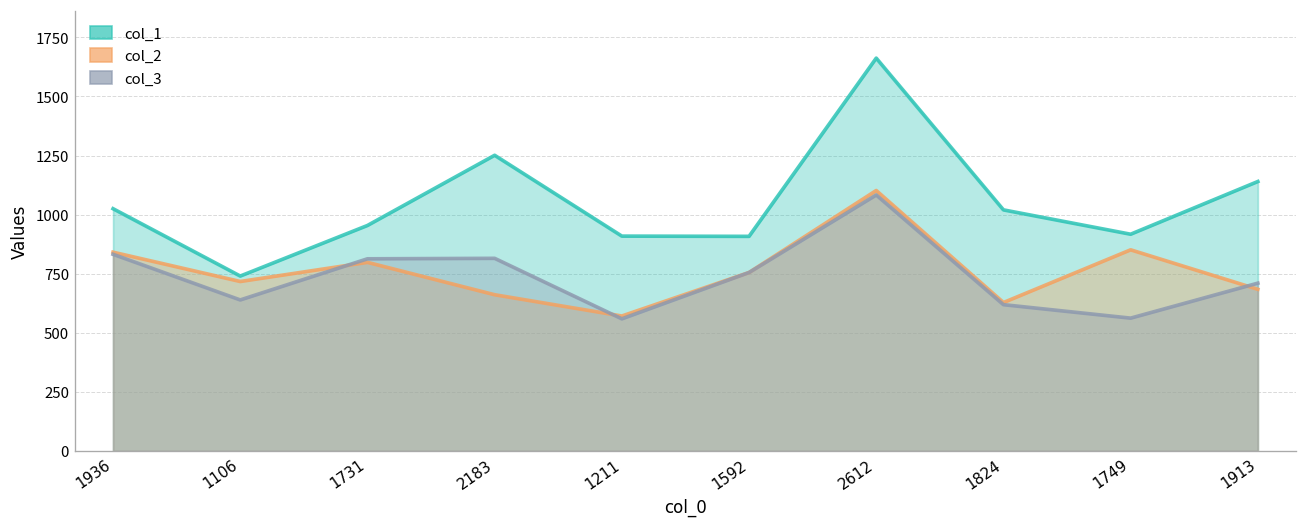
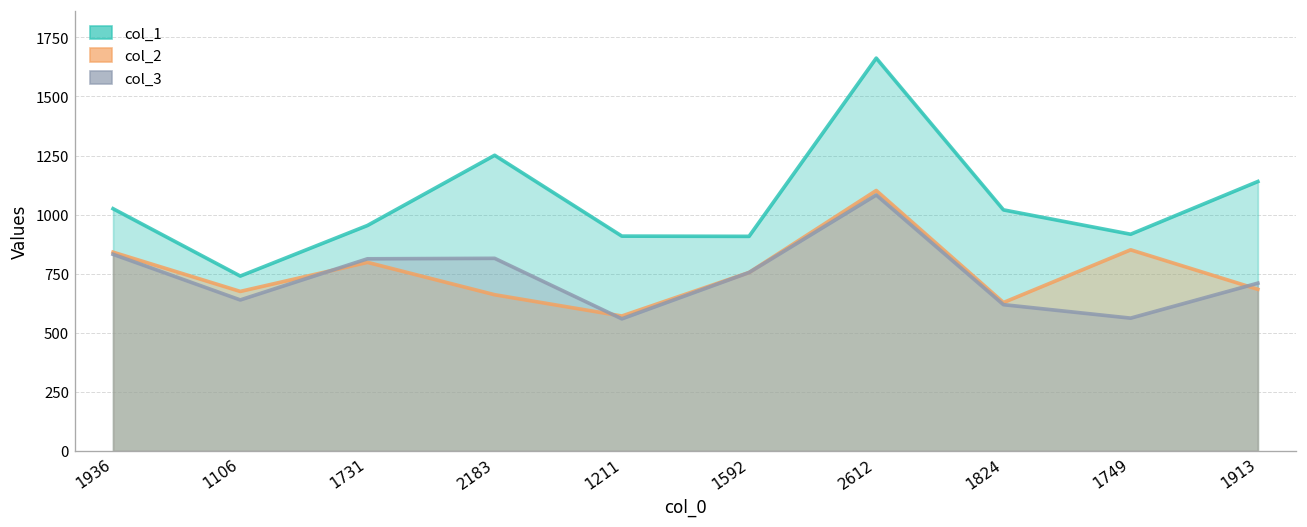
col_2, 1106: 720 -> 680
